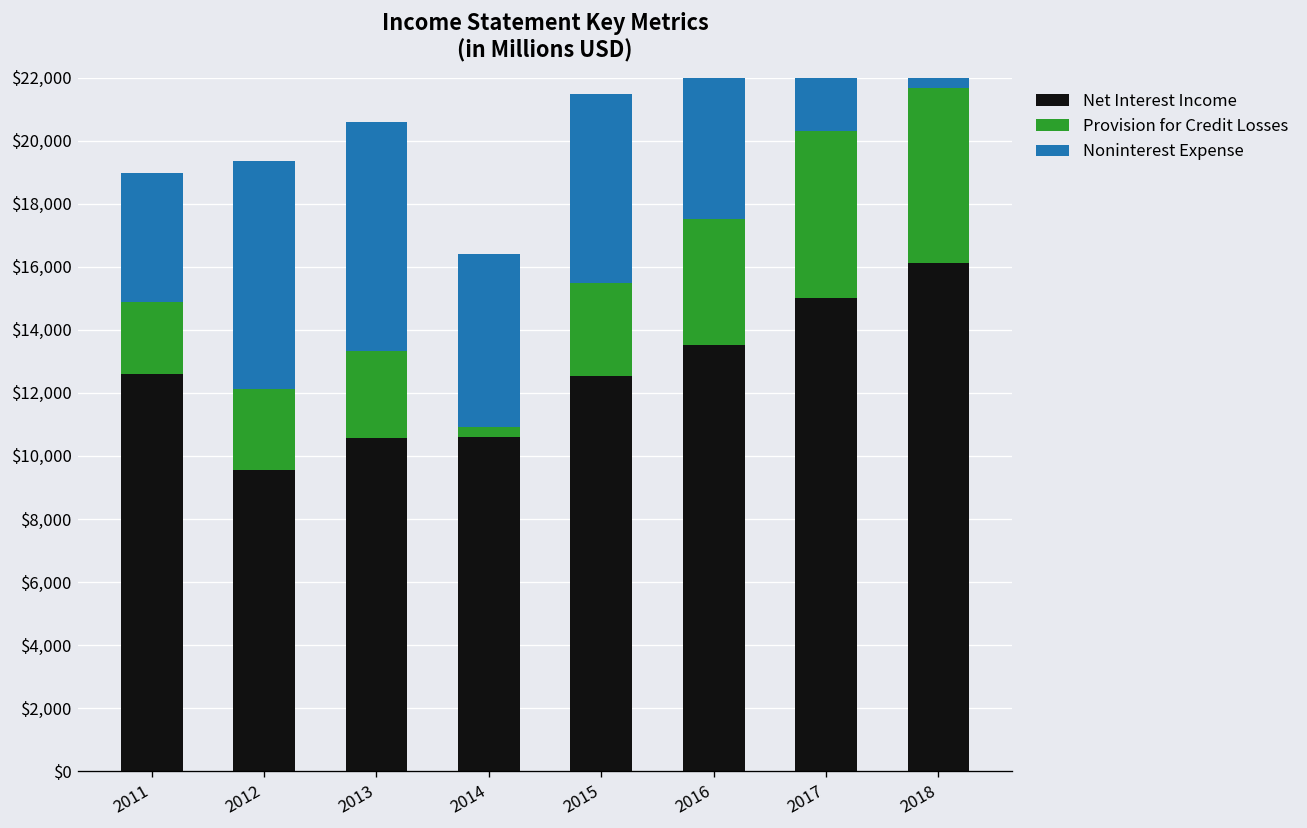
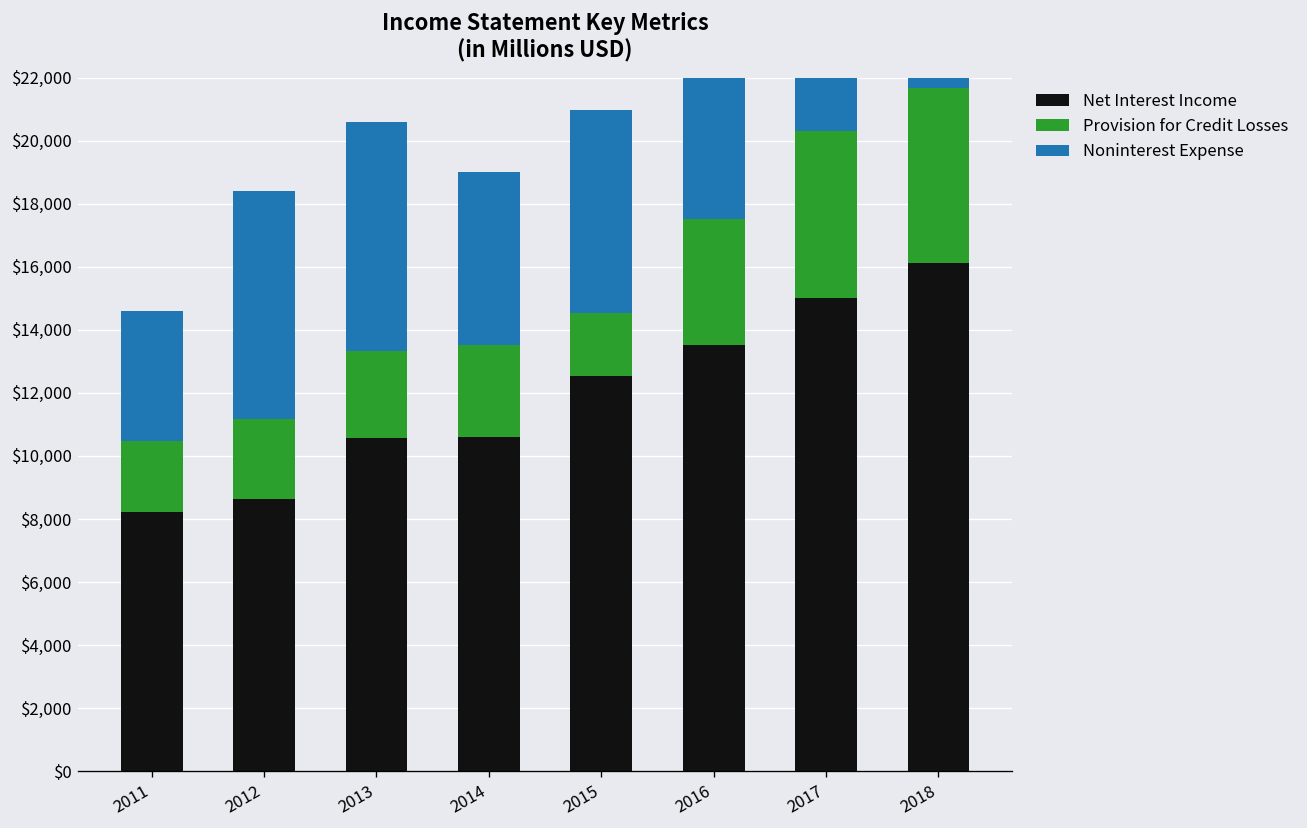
Net Interest Income, 2011: $12,600 -> $8,200
Net Interest Income, 2012: $9,600 -> $8,600
Provision for Credit Losses, 2014: $300 -> $2,900
Provision for Credit Losses, 2015: $3,000 -> $2,000
Noninterest Expense, 2015: $6,000 -> $6,500
